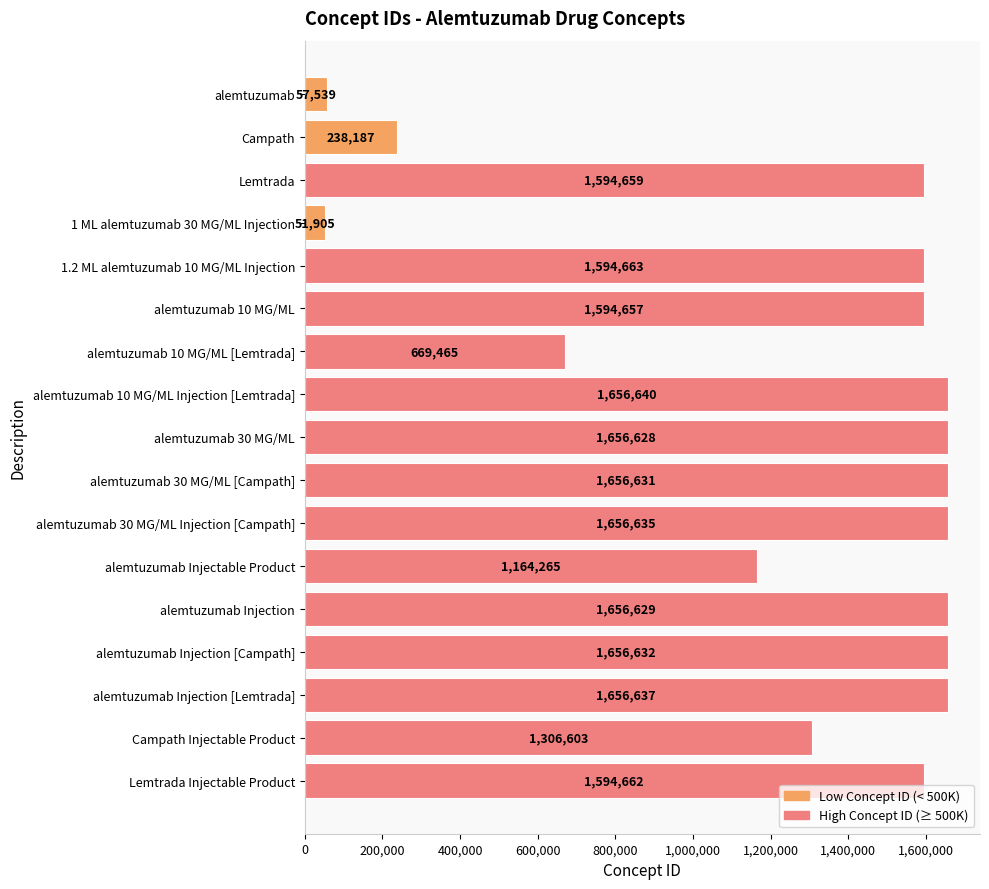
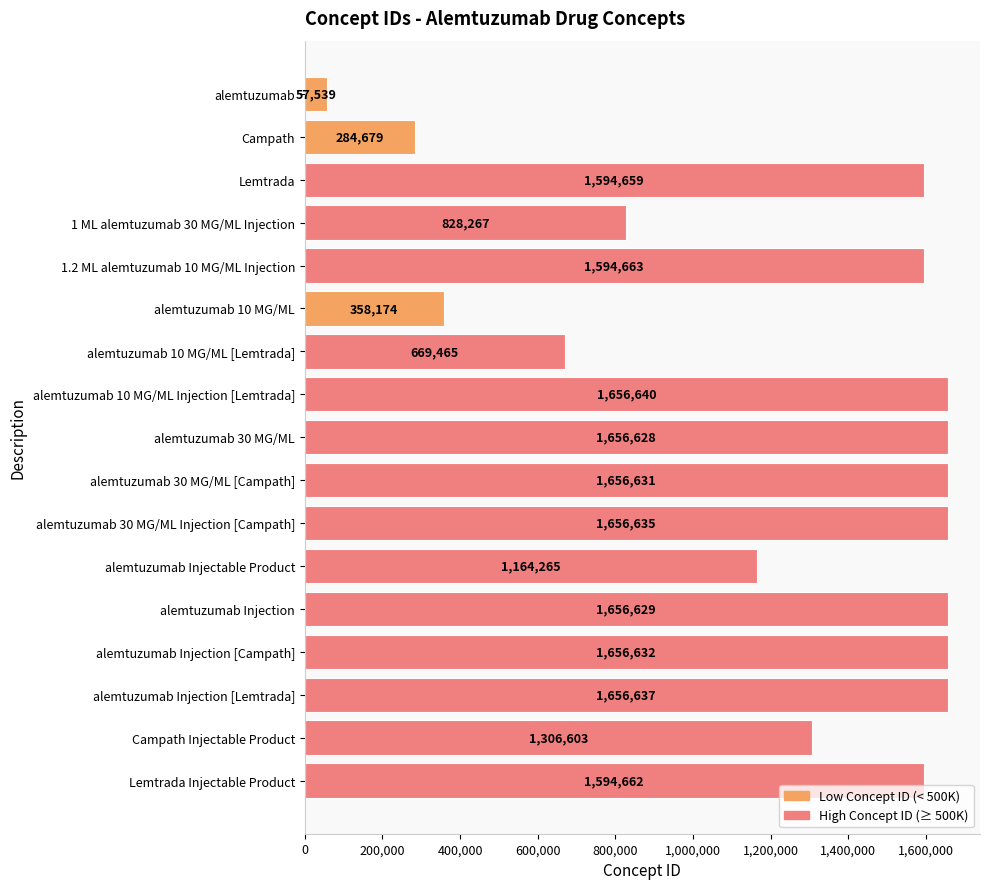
Campath: 238,187 -> 284,679
1 ML alemtuzumab 30 MG/ML Injection: 51,905 -> 828,267
alemtuzumab 10 MG/ML: 1,594,657 -> 358,174
